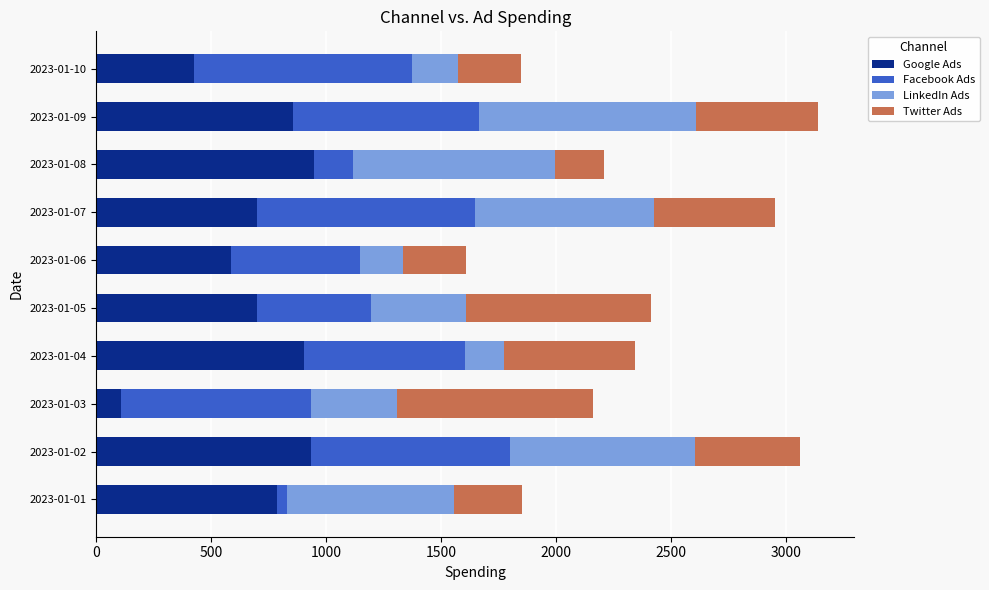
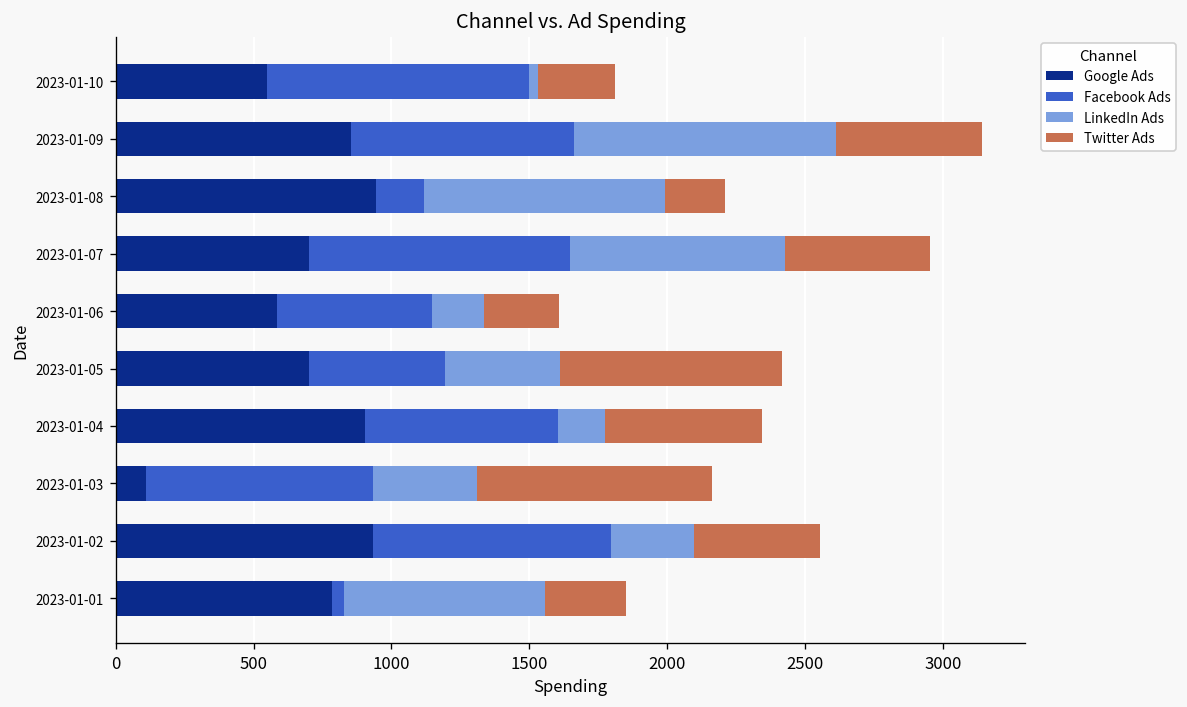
Google Ads, 2023-01-10: 420 -> 550
LinkedIn Ads, 2023-01-10: 200 -> 40
LinkedIn Ads, 2023-01-02: 810 -> 300
